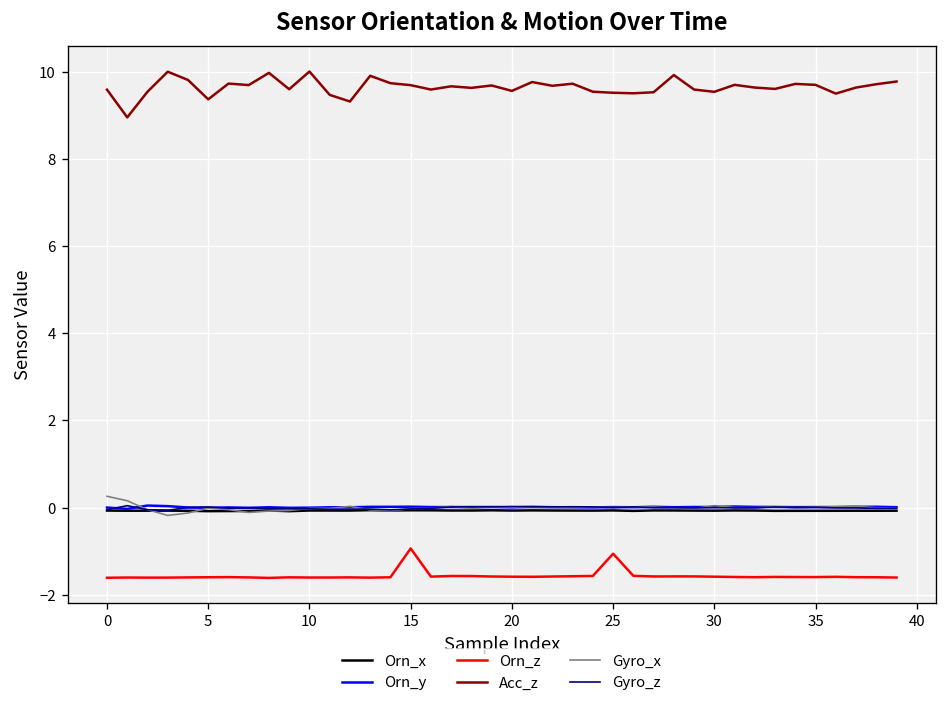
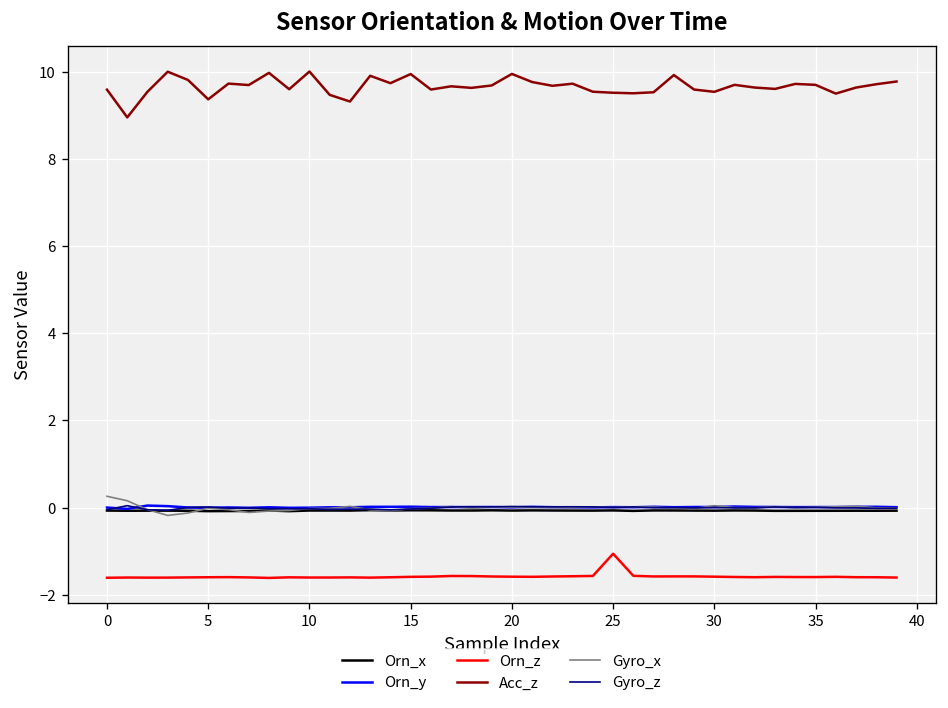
Orn_z, 15: -0.9 -> -1.6
Acc_z, 15: 9.7 -> 10.0
Acc_z, 20: 9.6 -> 10.0
